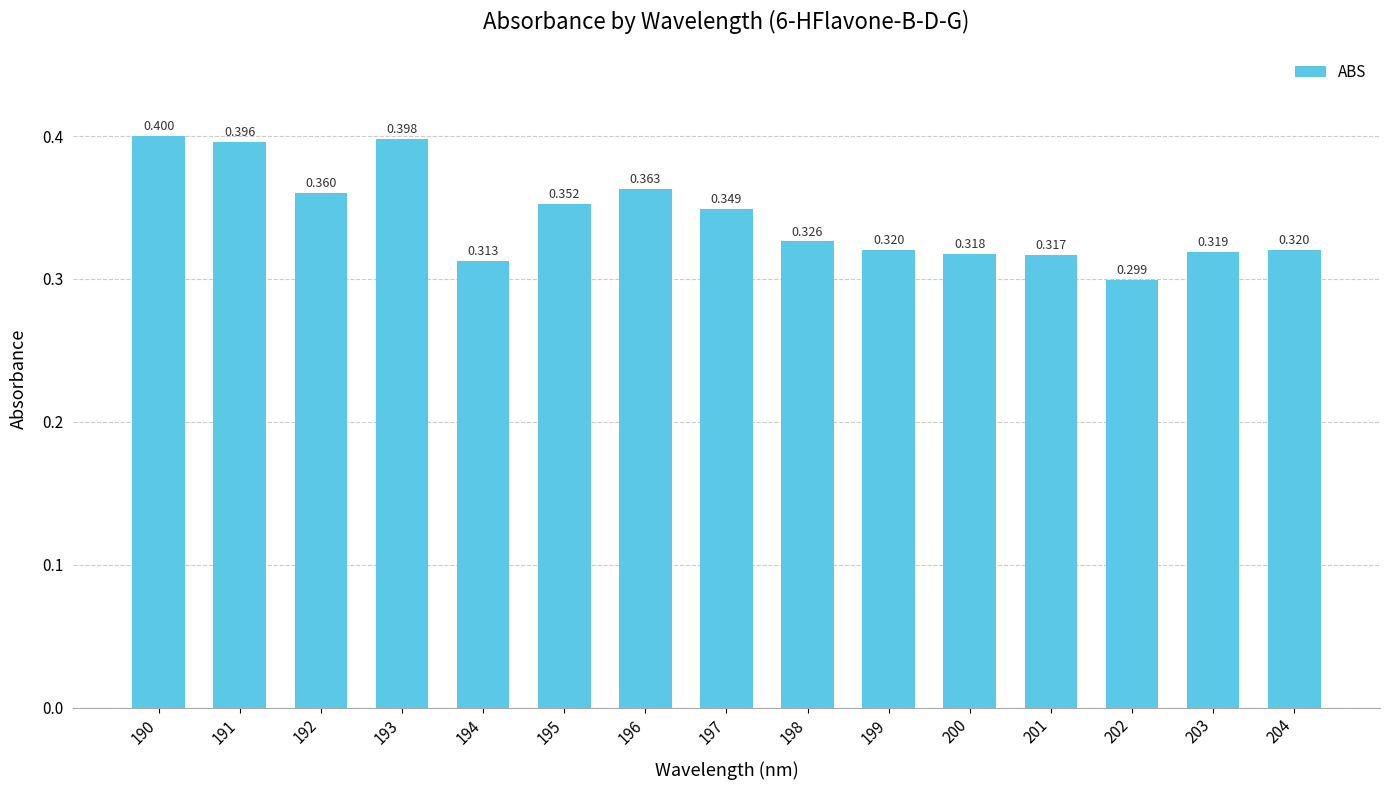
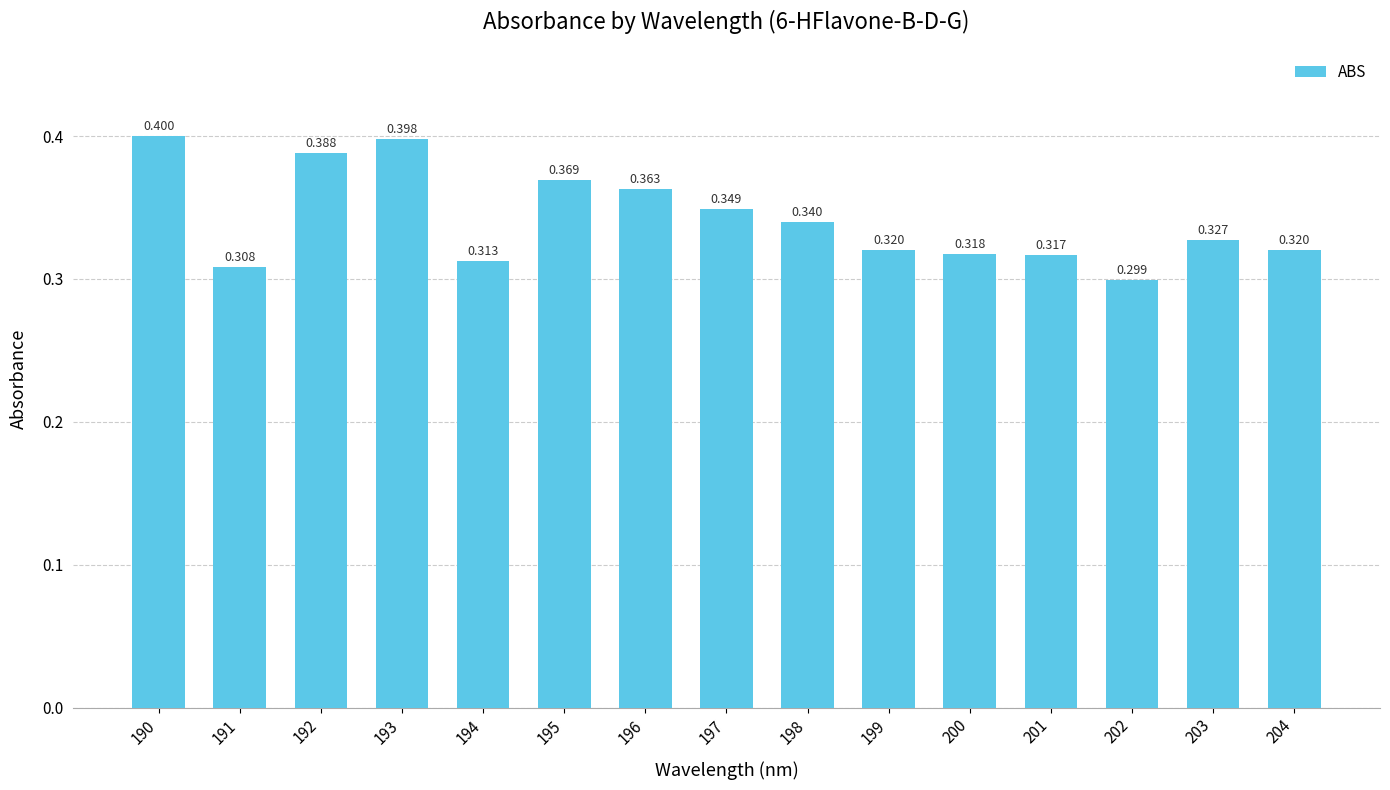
191: 0.396 -> 0.308
192: 0.360 -> 0.388
195: 0.352 -> 0.369
198: 0.326 -> 0.340
203: 0.319 -> 0.327
